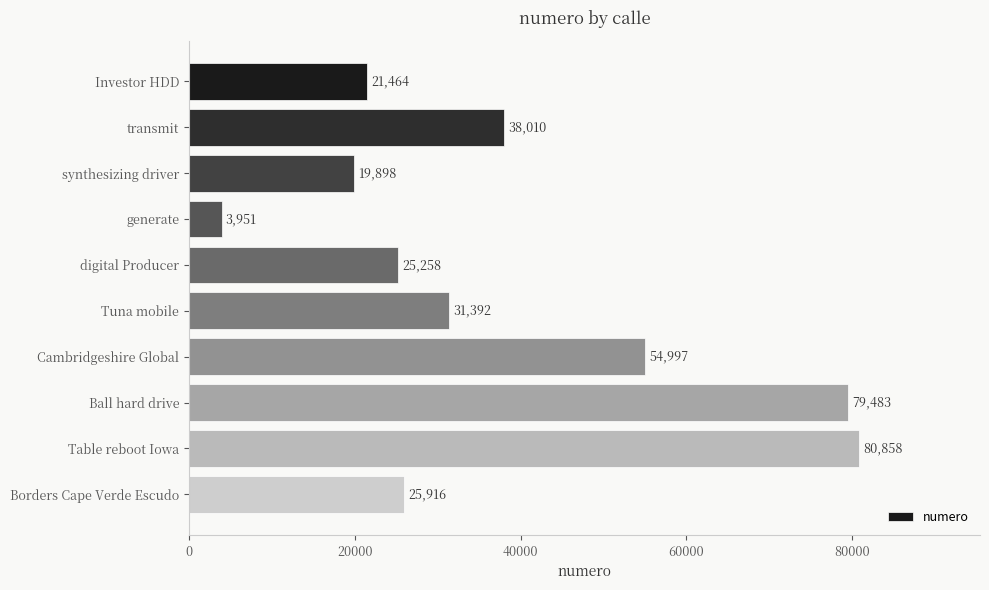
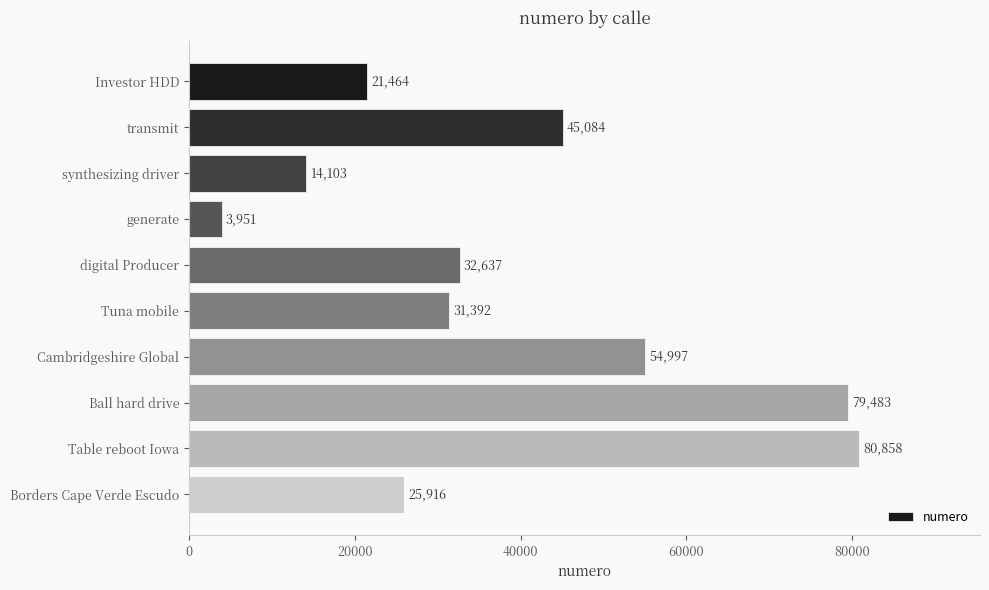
transmit: 38,010 -> 45,084
synthesizing driver: 19,898 -> 14,103
digital Producer: 25,258 -> 32,637
